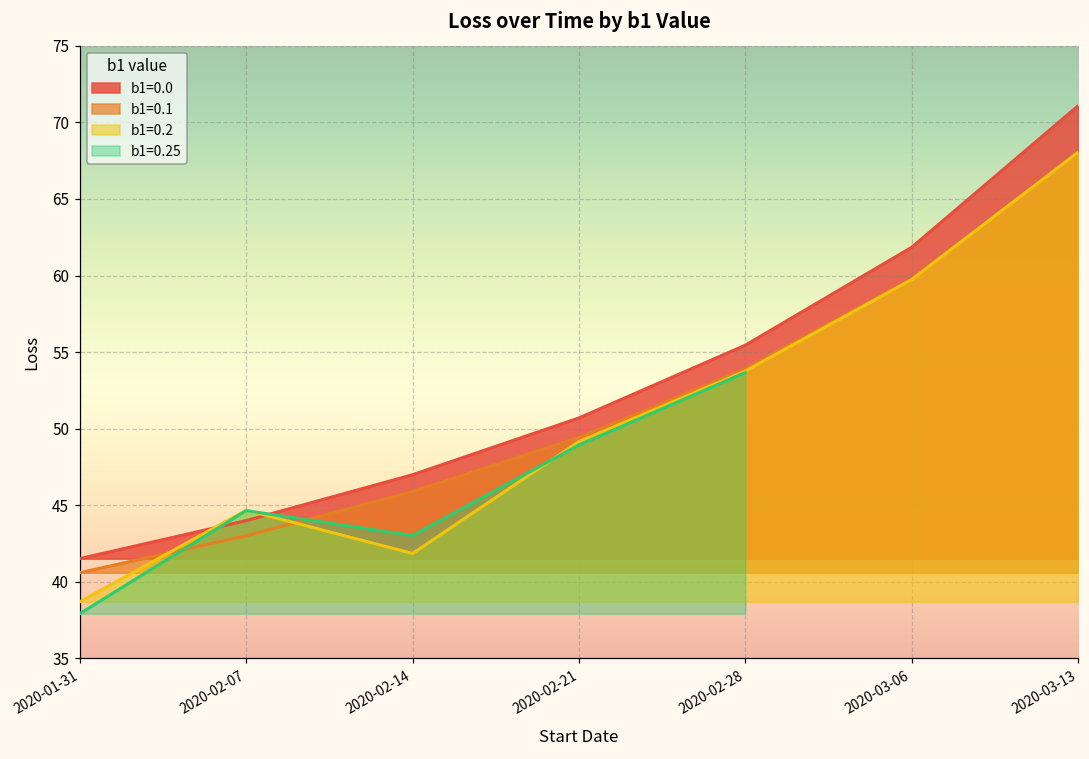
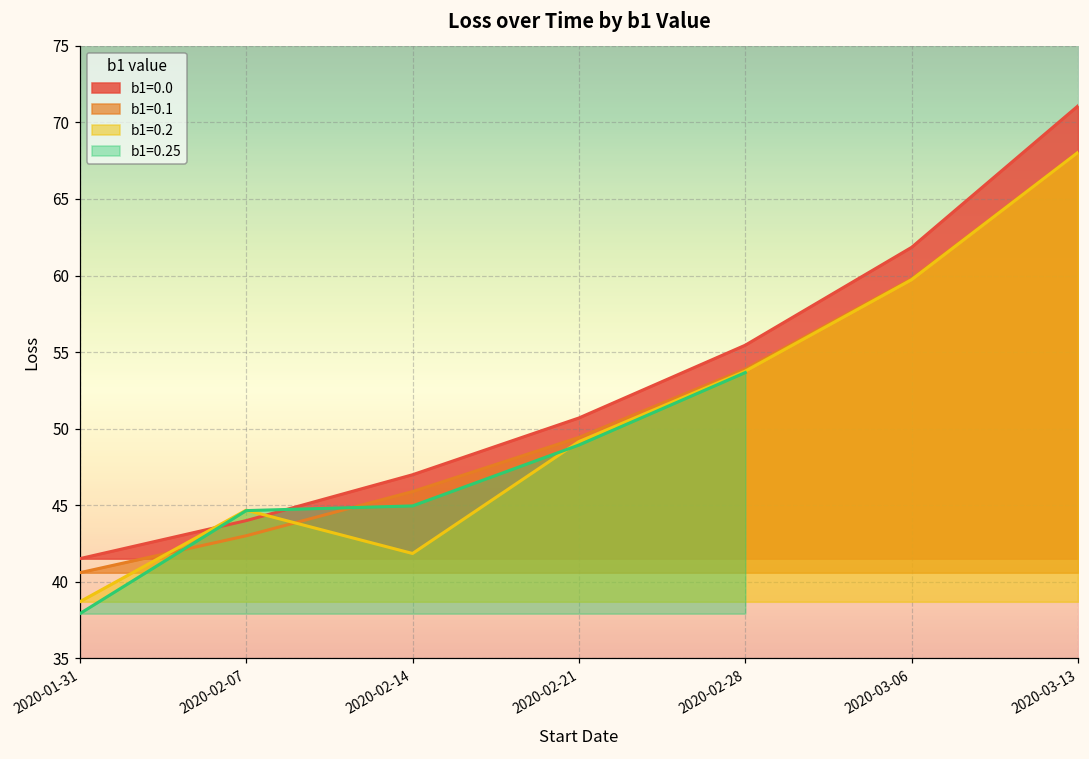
b1=0.25, 2020-02-14: 43.0 -> 45.0
